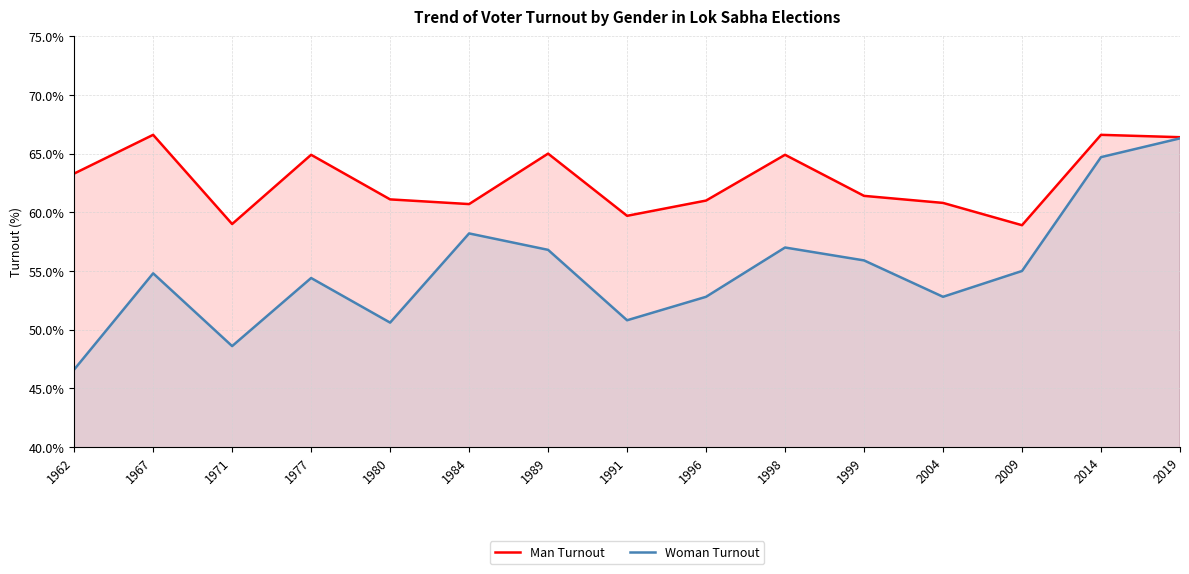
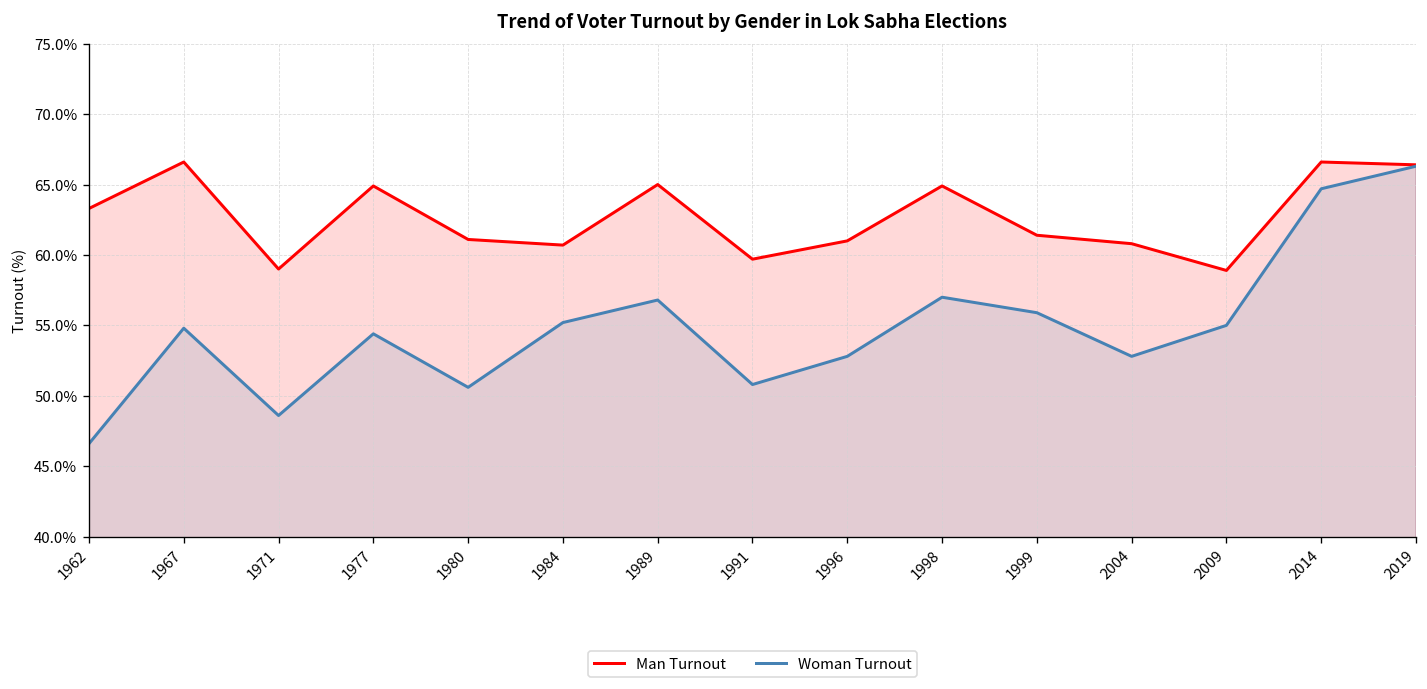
Woman Turnout, 1984: 58.2% -> 55.2%
